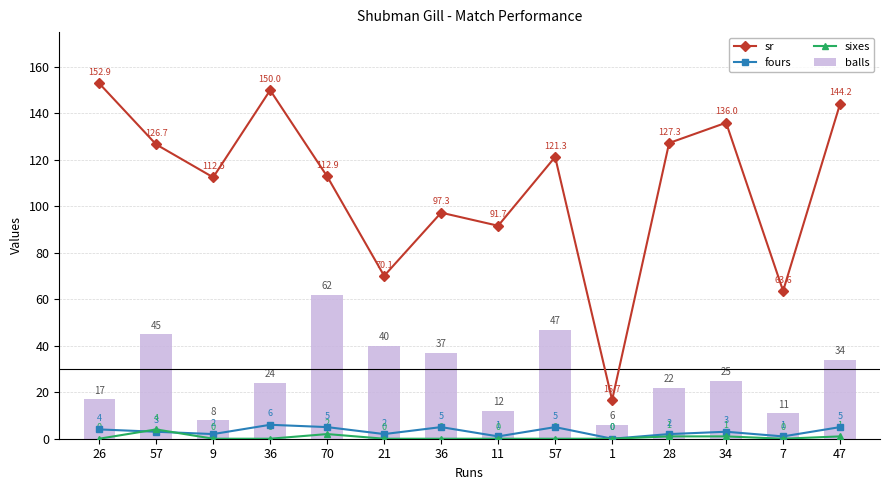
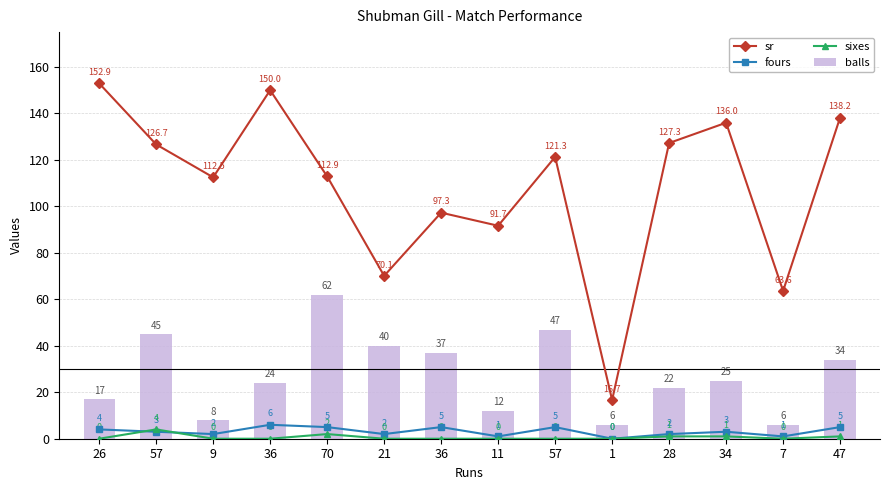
balls, 7: 11 -> 6
sr, 47: 144.2 -> 138.2
